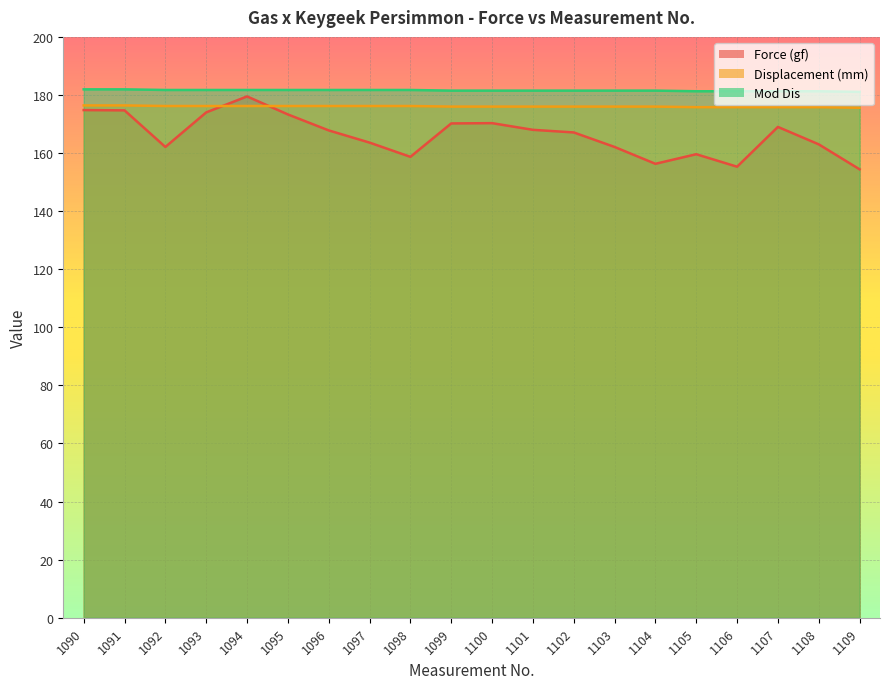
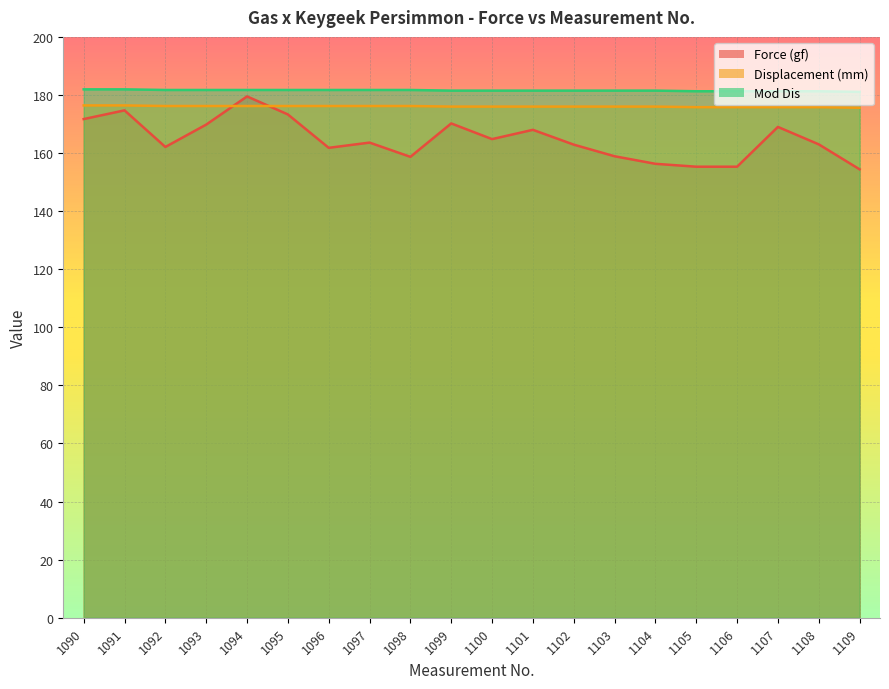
Force (gf), 1090: 175 -> 172
Force (gf), 1093: 174 -> 170
Force (gf), 1096: 168 -> 162
Force (gf), 1100: 170 -> 165
Force (gf), 1102: 167 -> 163
Force (gf), 1103: 162 -> 159
Force (gf), 1105: 160 -> 155
